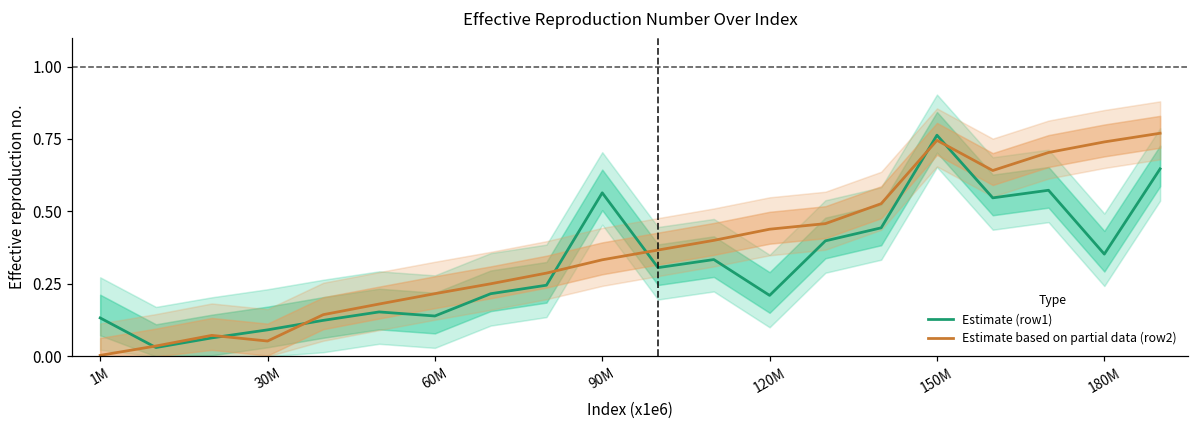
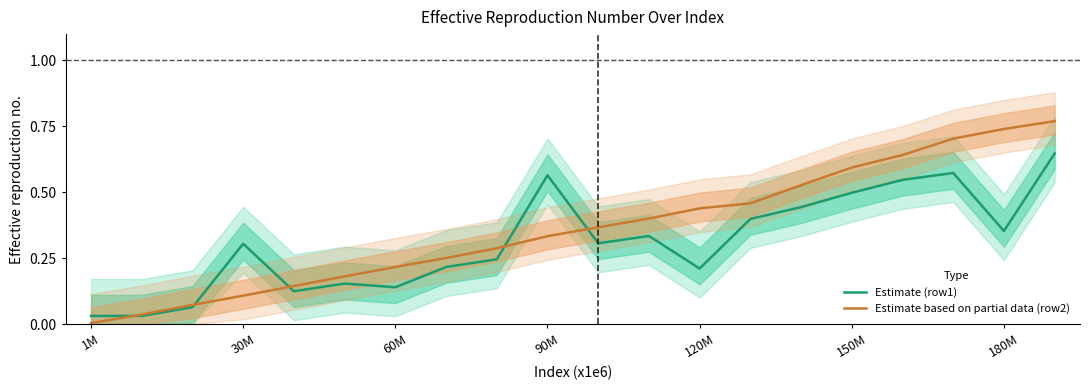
Estimate (row1), 1M: 0.13 -> 0.03
Estimate (row1), 30M: 0.09 -> 0.30
Estimate based on partial data (row2), 30M: 0.05 -> 0.11
Estimate (row1), 150M: 0.76 -> 0.50
Estimate based on partial data (row2), 150M: 0.75 -> 0.59
